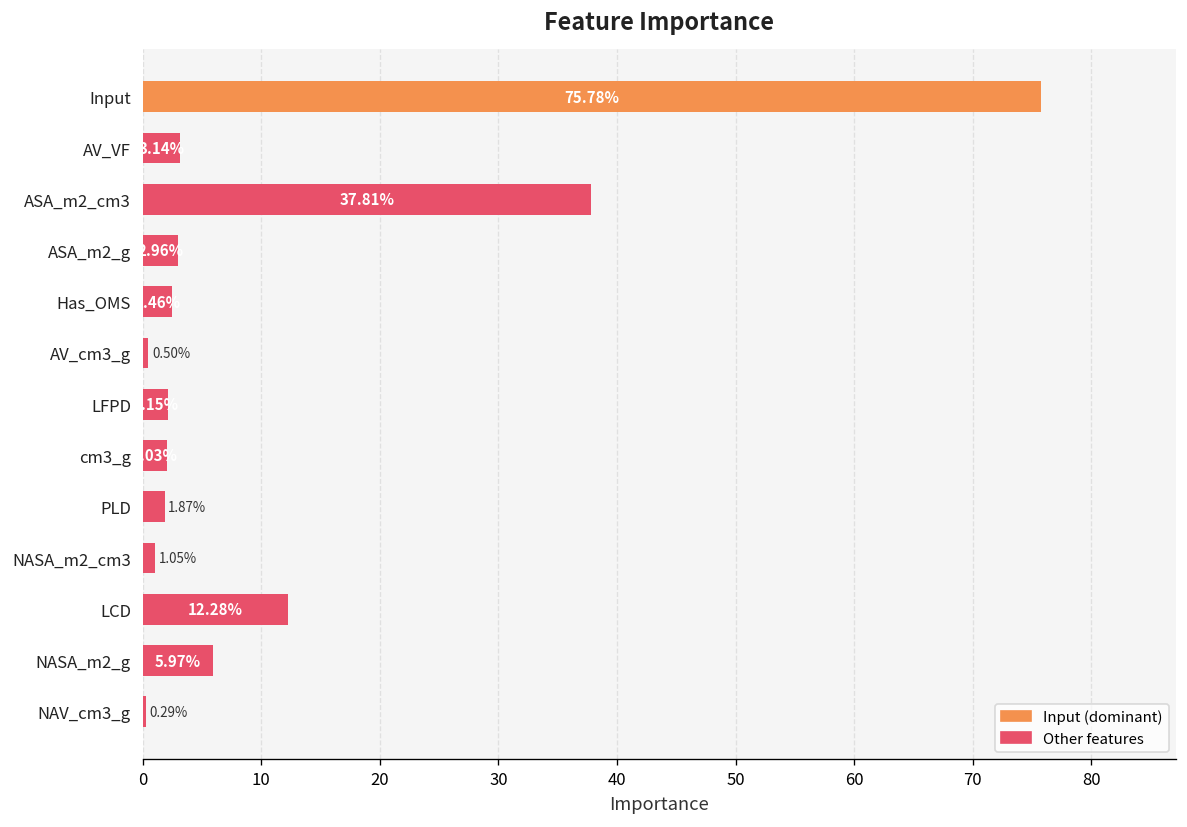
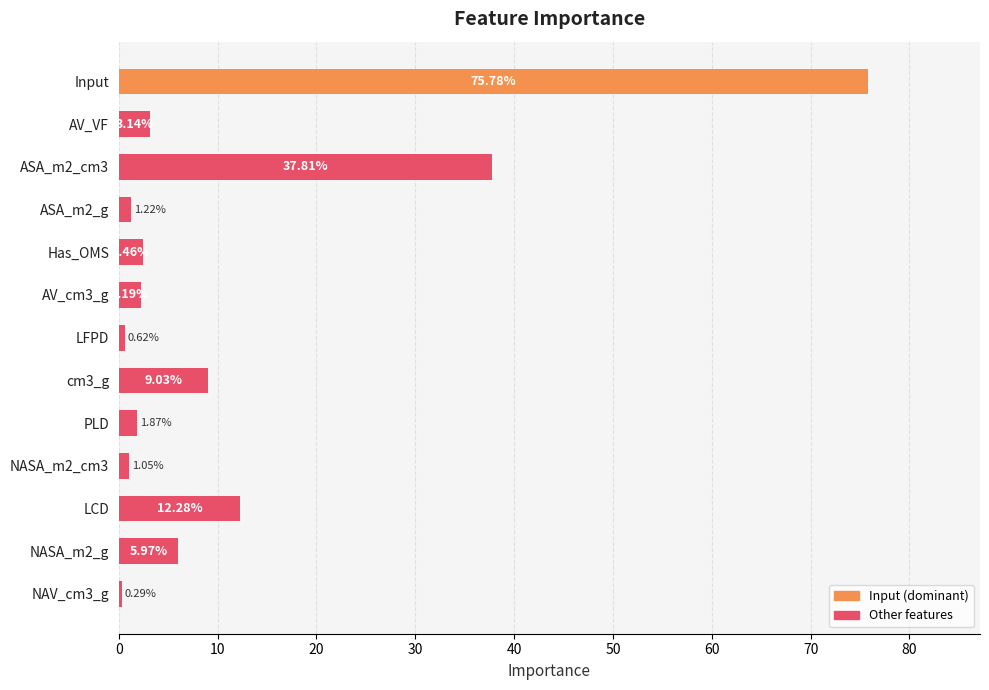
ASA_m2_g: 2.96% -> 1.22%
AV_cm3_g: 0.50% -> 2.19%
LFPD: 2 -> 1
cm3_g: 2 -> 9
